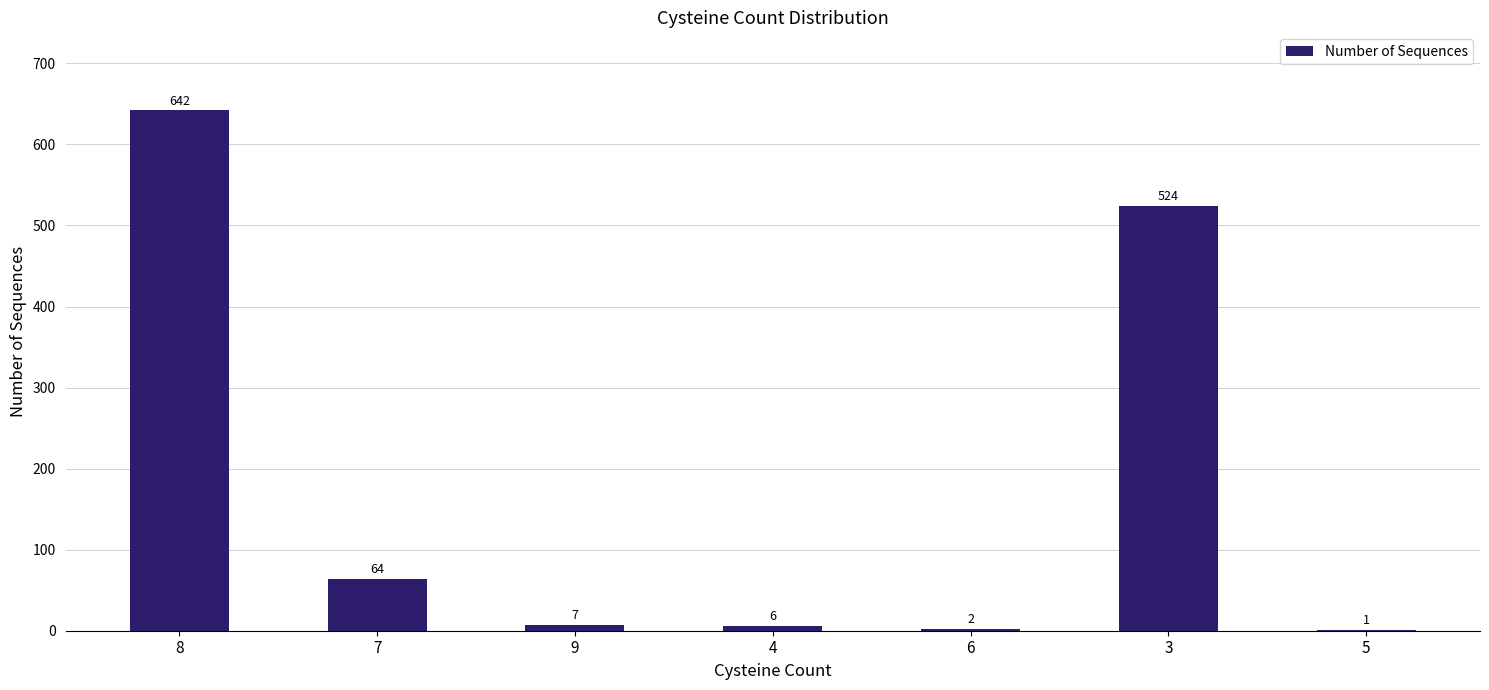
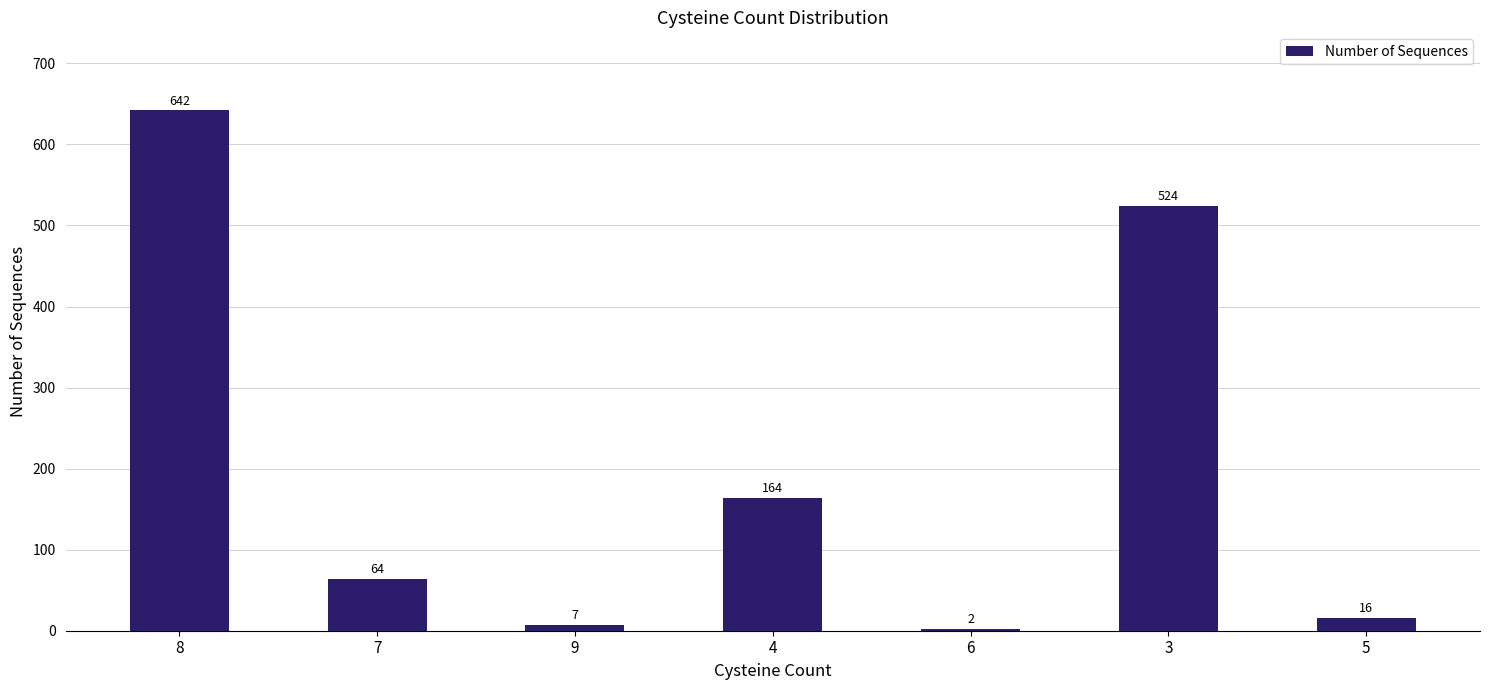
4: 6 -> 164
5: 1 -> 16
